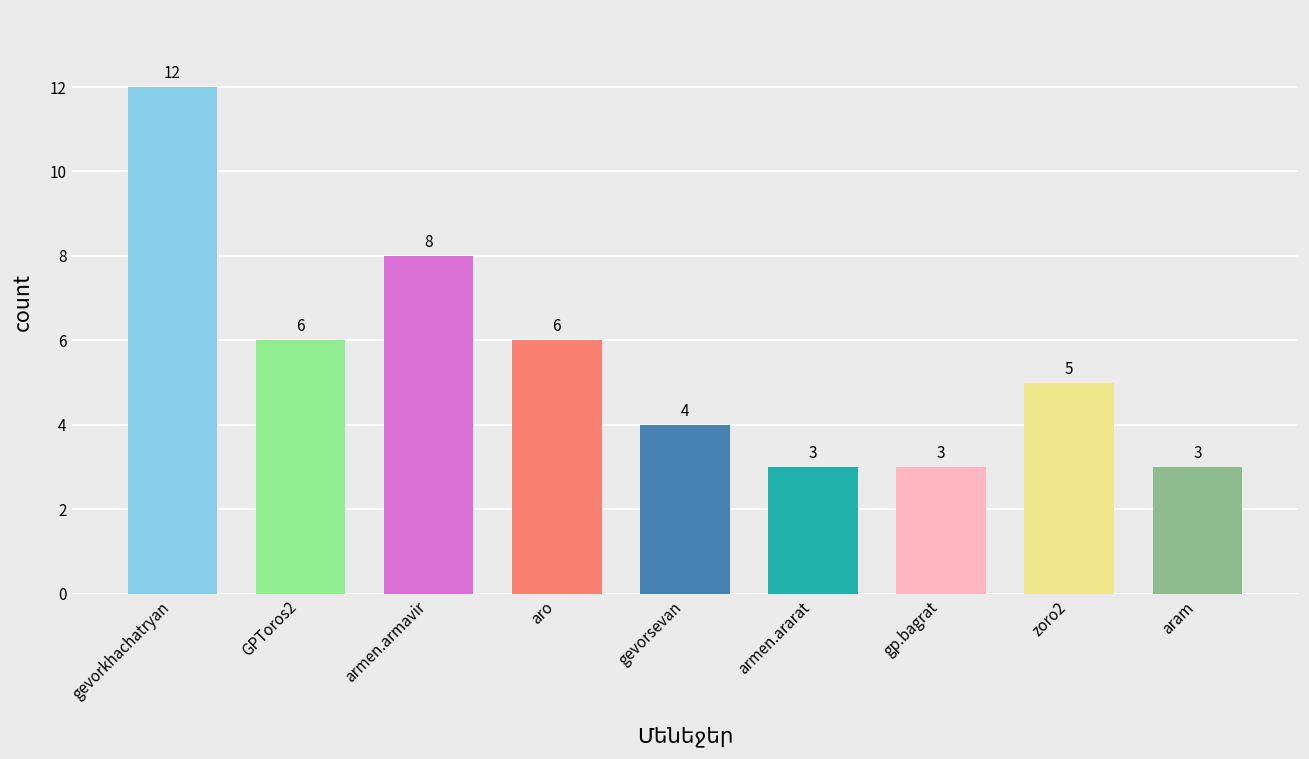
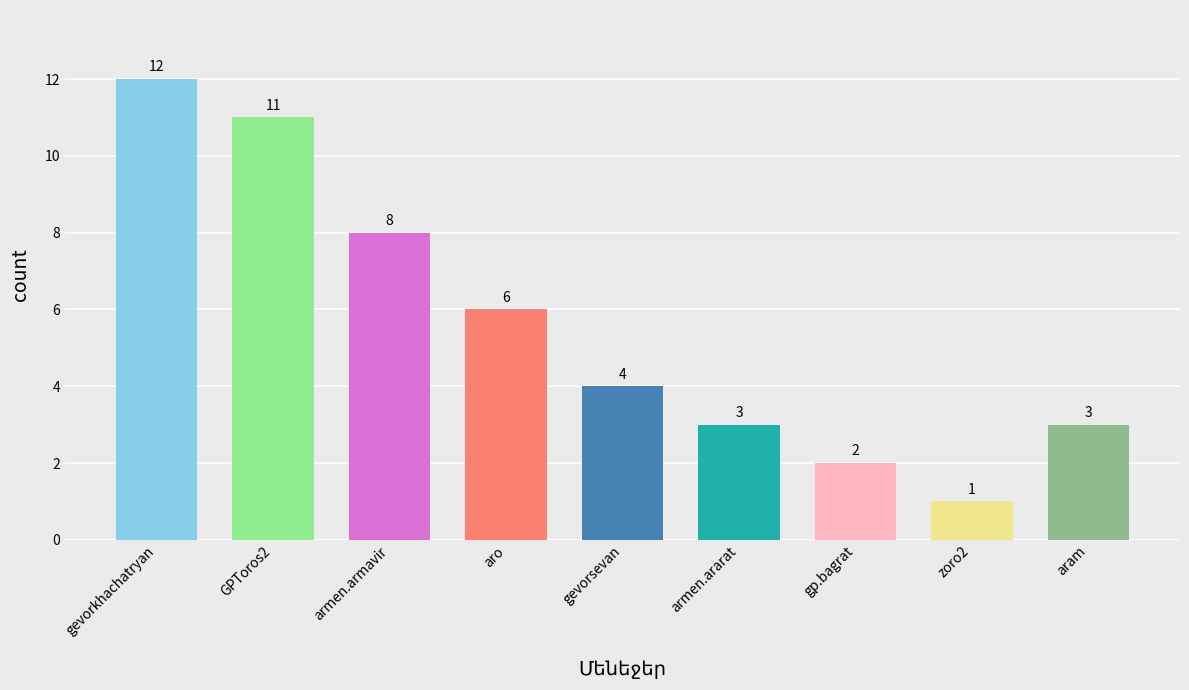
GPToros2: 6 -> 11
gp.bagrat: 3 -> 2
zoro2: 5 -> 1
